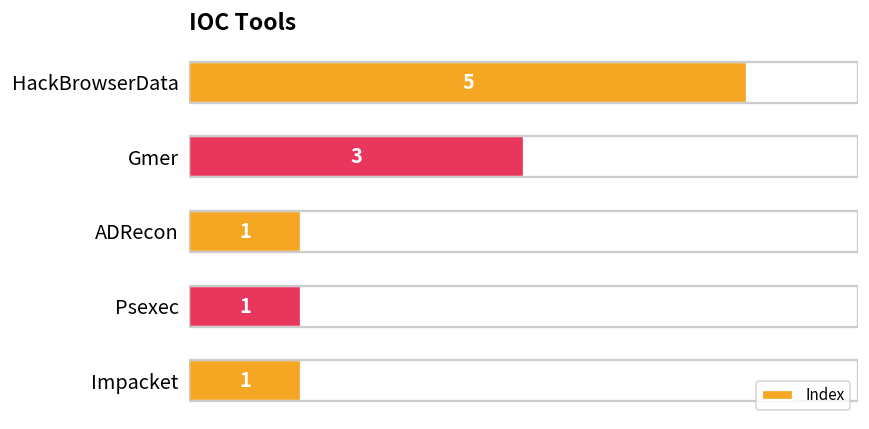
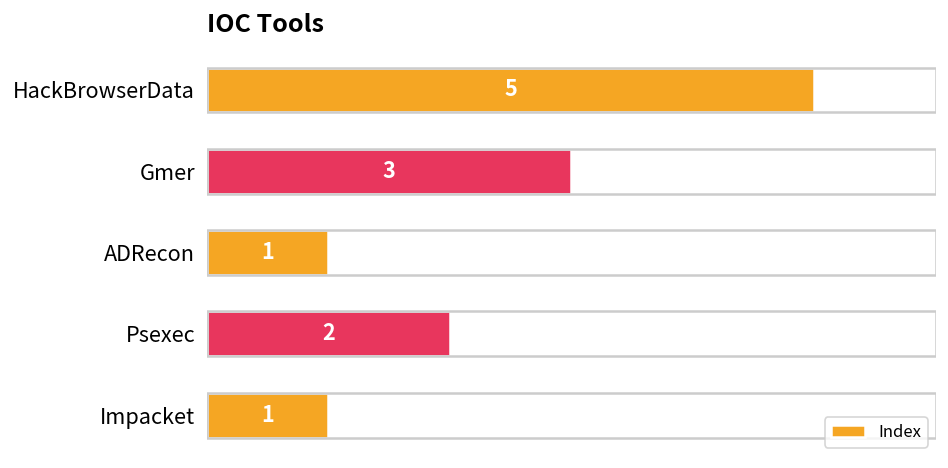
Psexec: 1 -> 2
